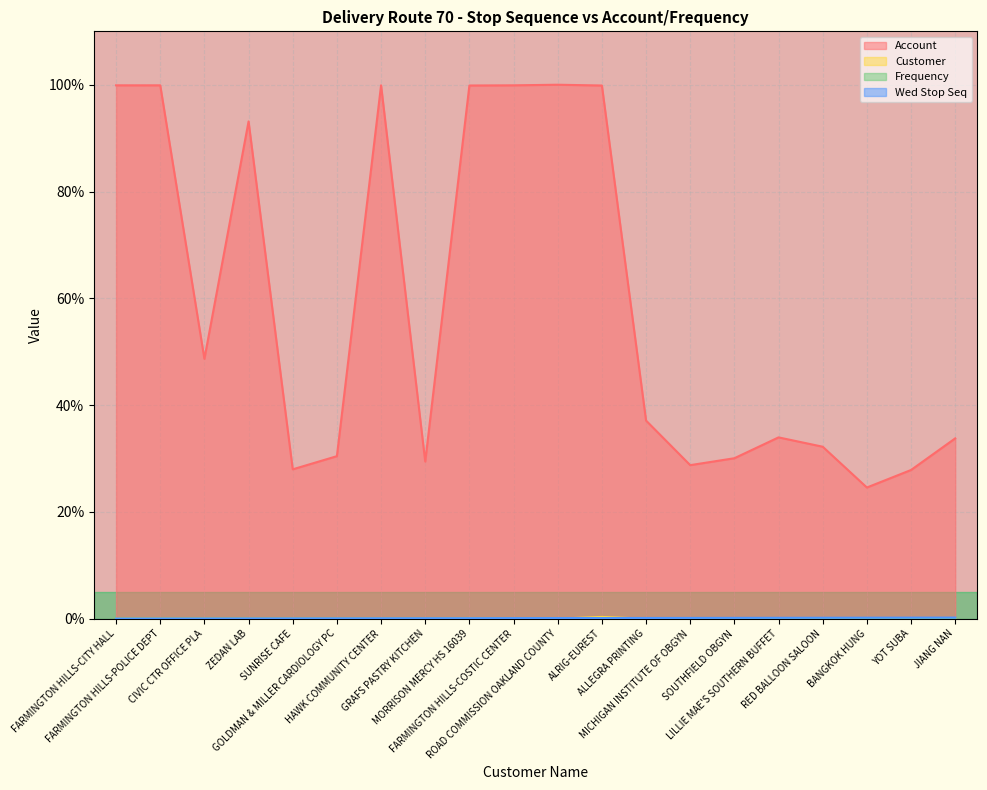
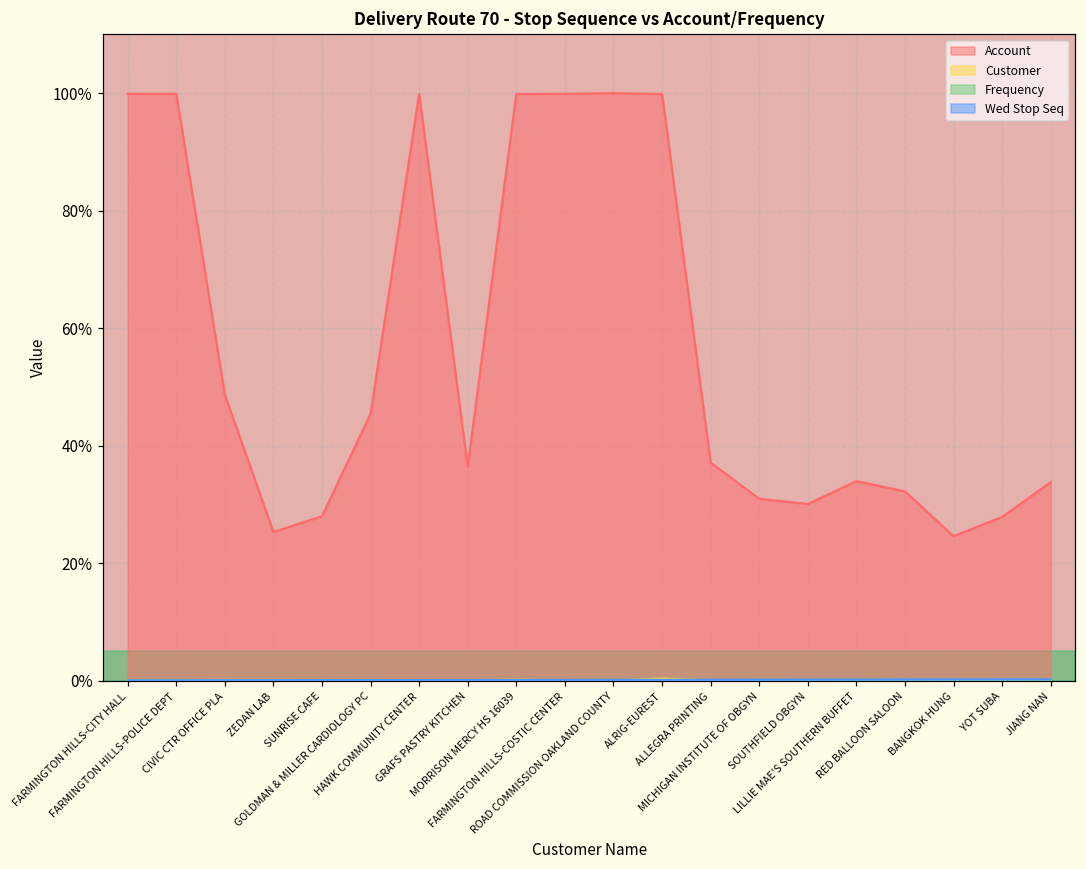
Account, ZEDAN LAB: 93% -> 25%
Account, GOLDMAN & MILLER CARDIOLOGY PC: 30% -> 45%
Account, GRAFS PASTRY KITCHEN: 29% -> 36%
Account, MICHIGAN INSTITUTE OF OBGYN: 29% -> 31%
